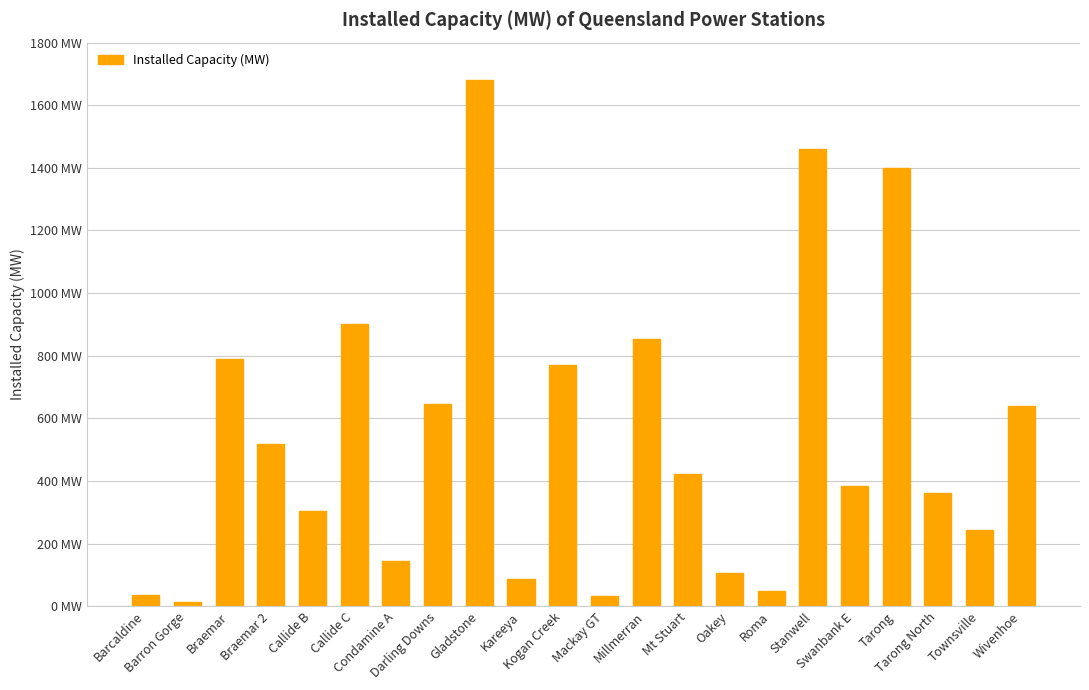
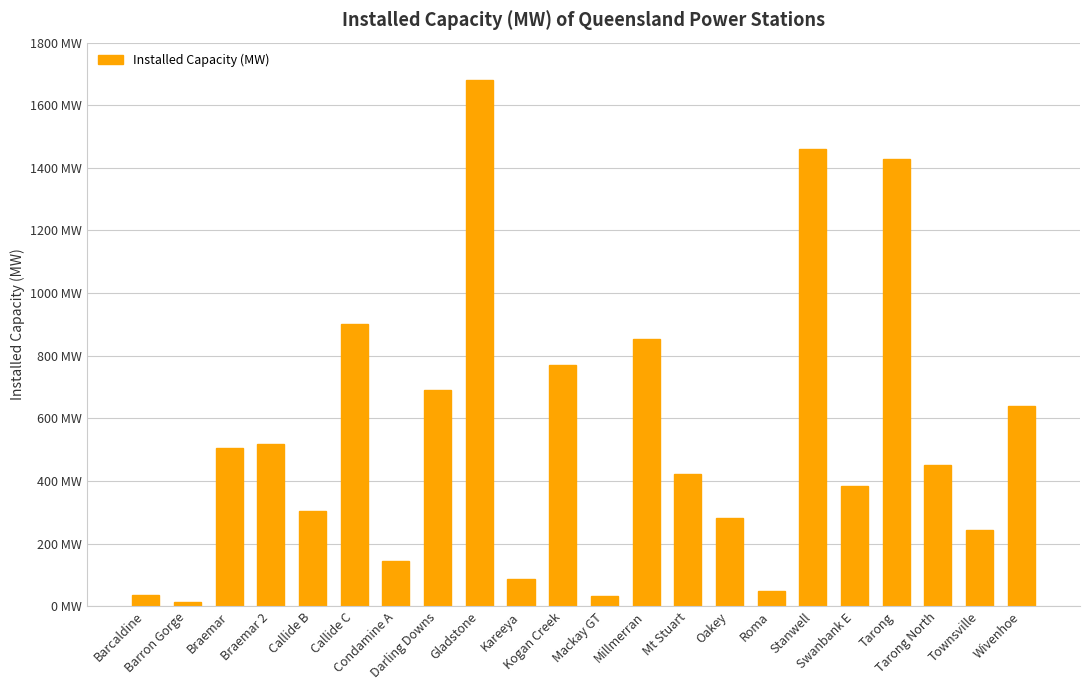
Braemar: 790 MW -> 500 MW
Darling Downs: 640 MW -> 690 MW
Oakey: 110 MW -> 280 MW
Tarong: 1400 MW -> 1430 MW
Tarong North: 360 MW -> 450 MW
